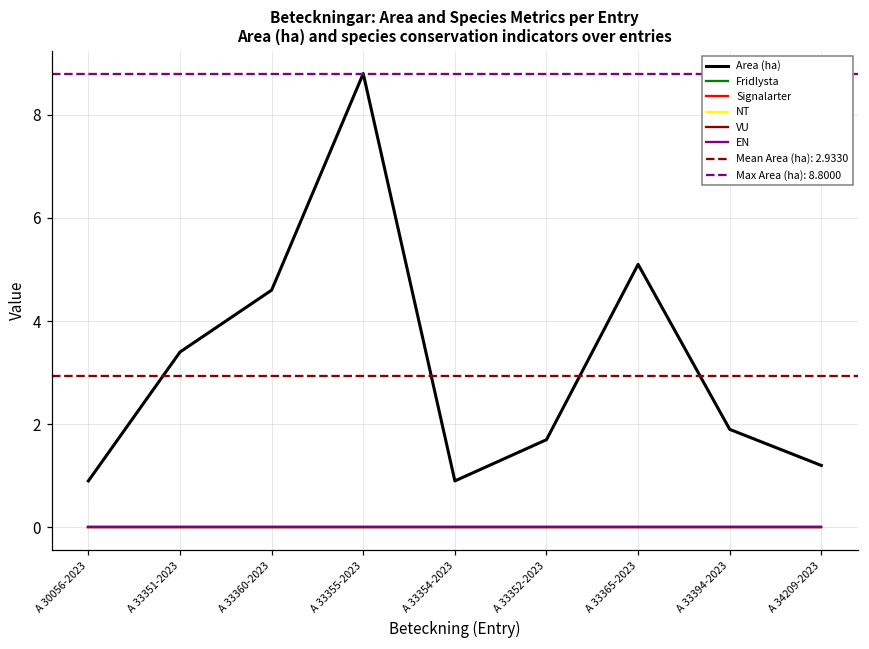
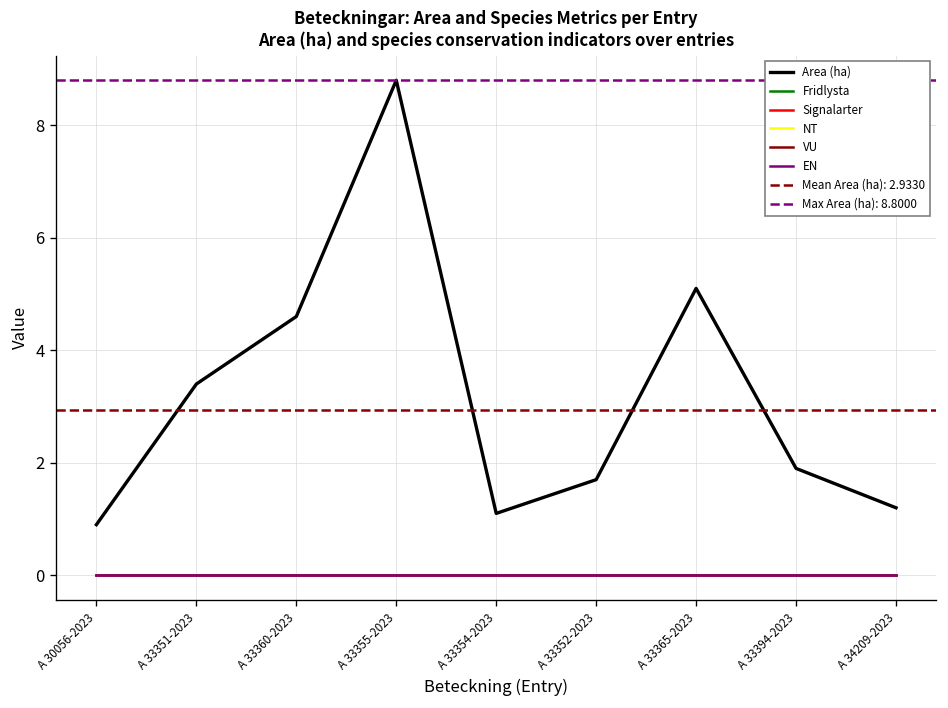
Area (ha), A 33354-2023: 0.9 -> 1.1
